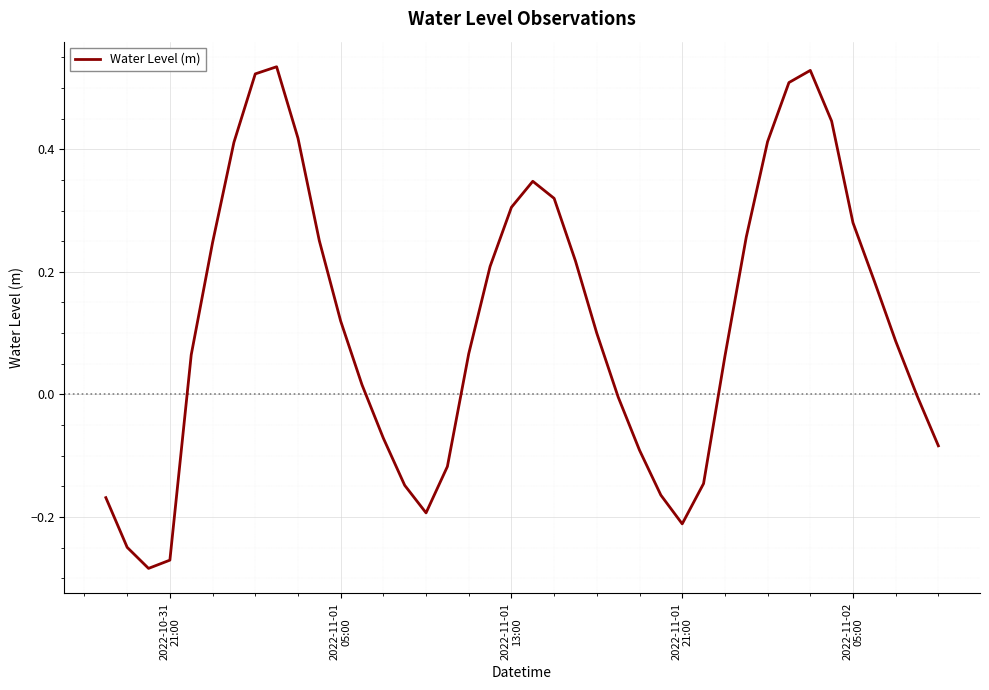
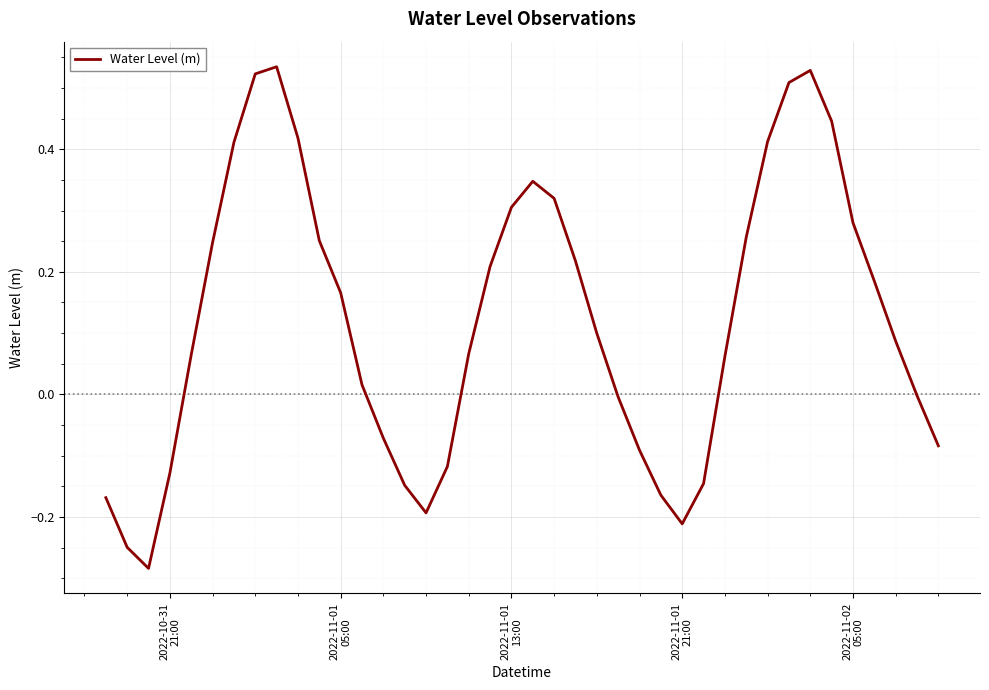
2022-10-31 21:00: -0.27 -> -0.13
2022-11-01 05:00: 0.12 -> 0.17
